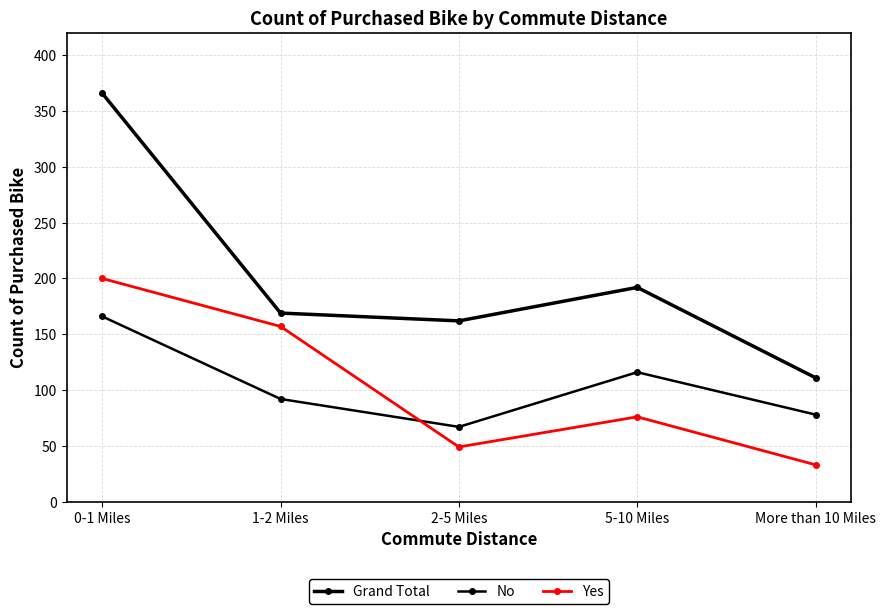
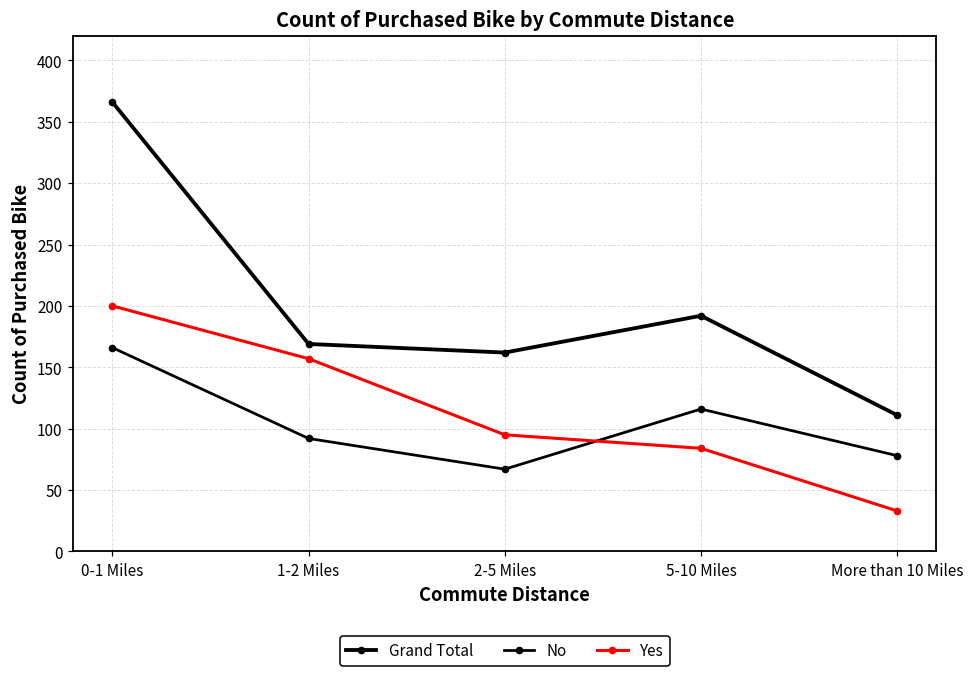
Yes, 2-5 Miles: 49 -> 95
Yes, 5-10 Miles: 76 -> 84
